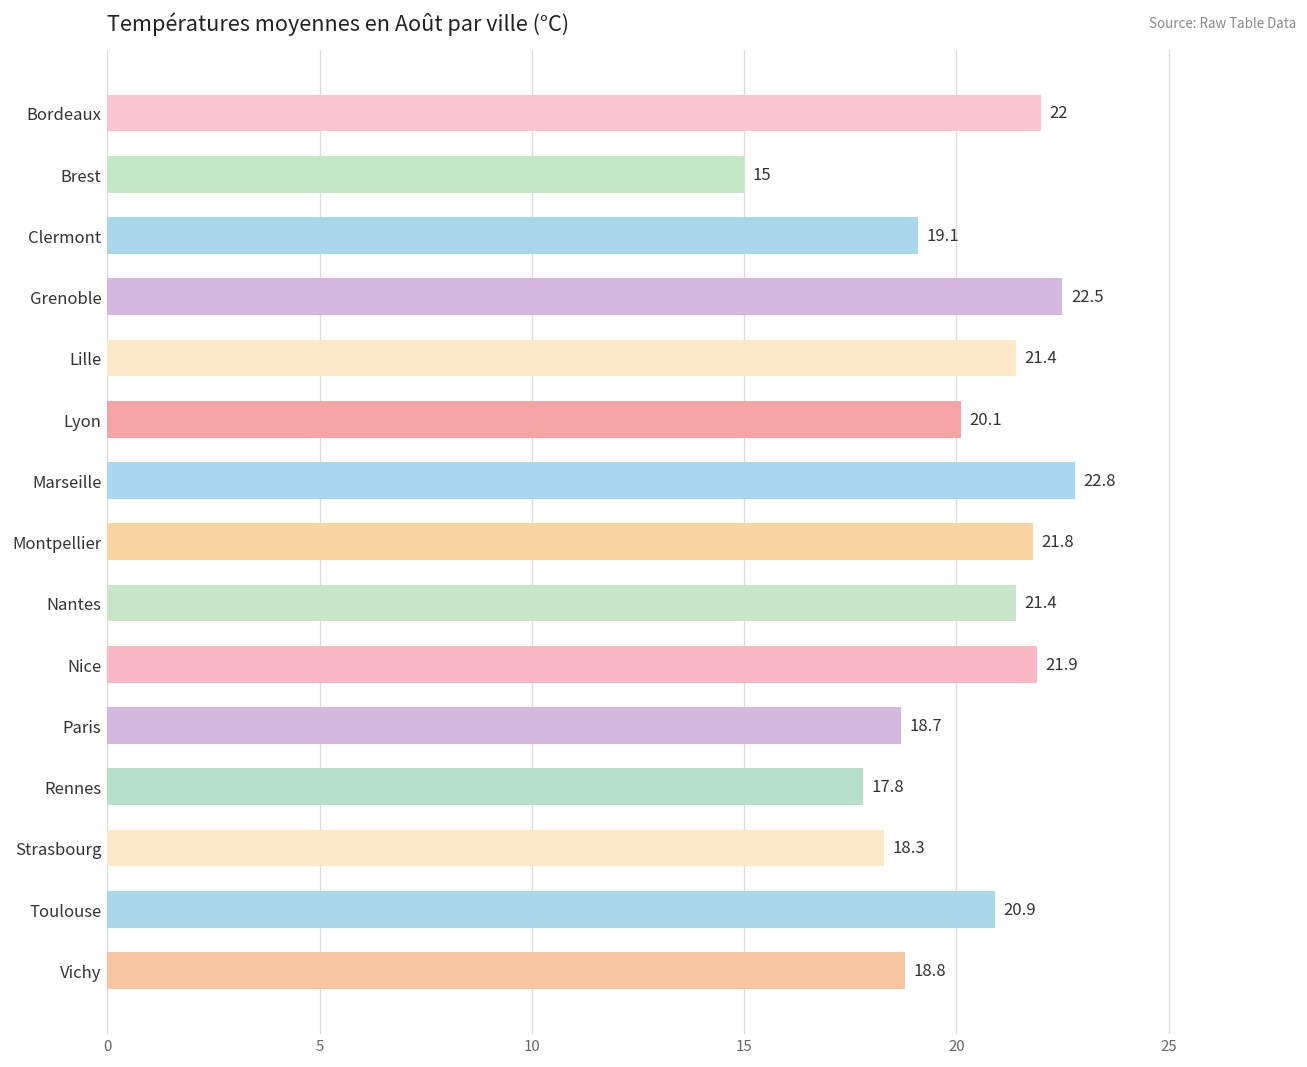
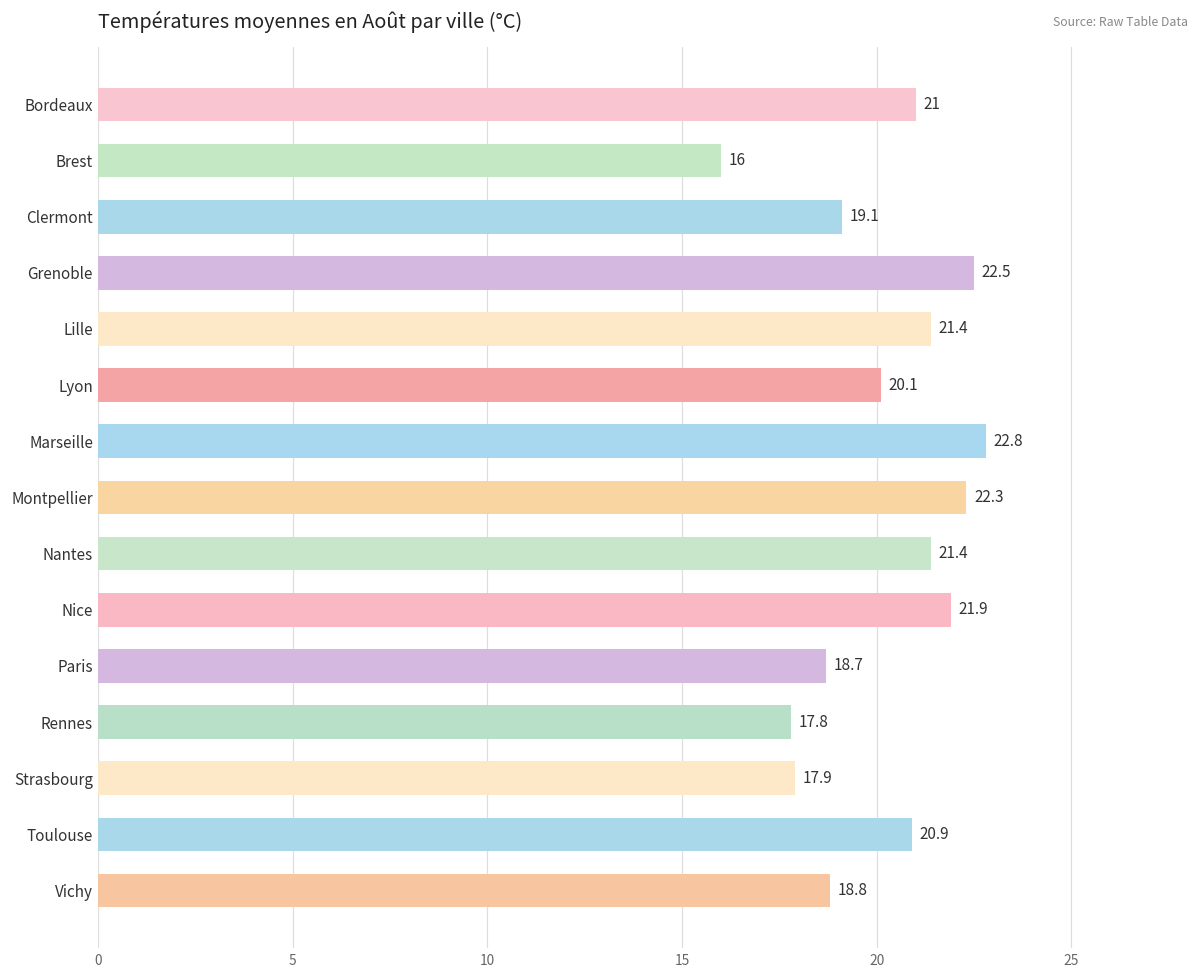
Bordeaux: 22 -> 21
Brest: 15 -> 16
Montpellier: 21.8 -> 22.3
Strasbourg: 18.3 -> 17.9
